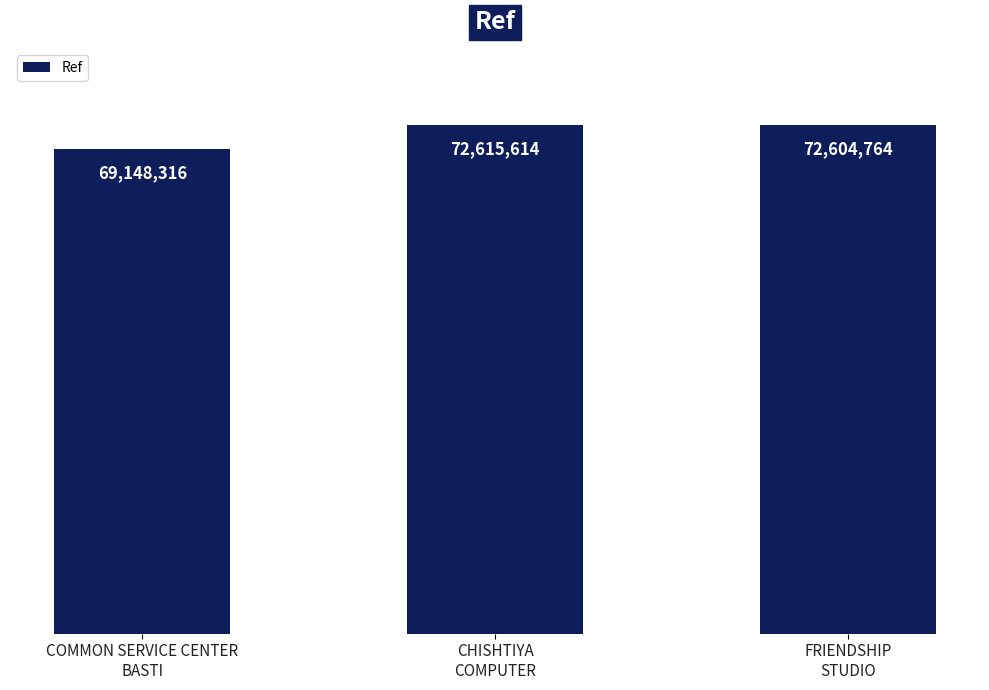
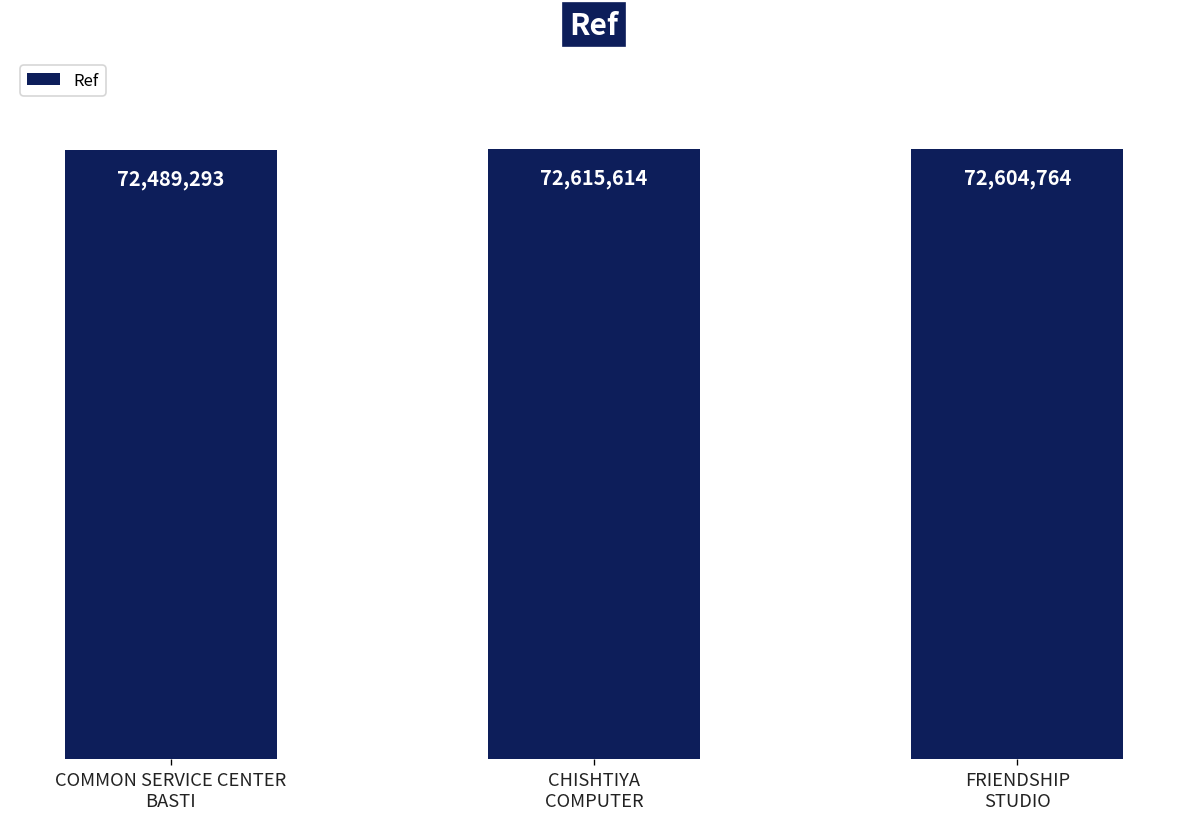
COMMON SERVICE CENTER BASTI: 69,148,316 -> 72,489,293
